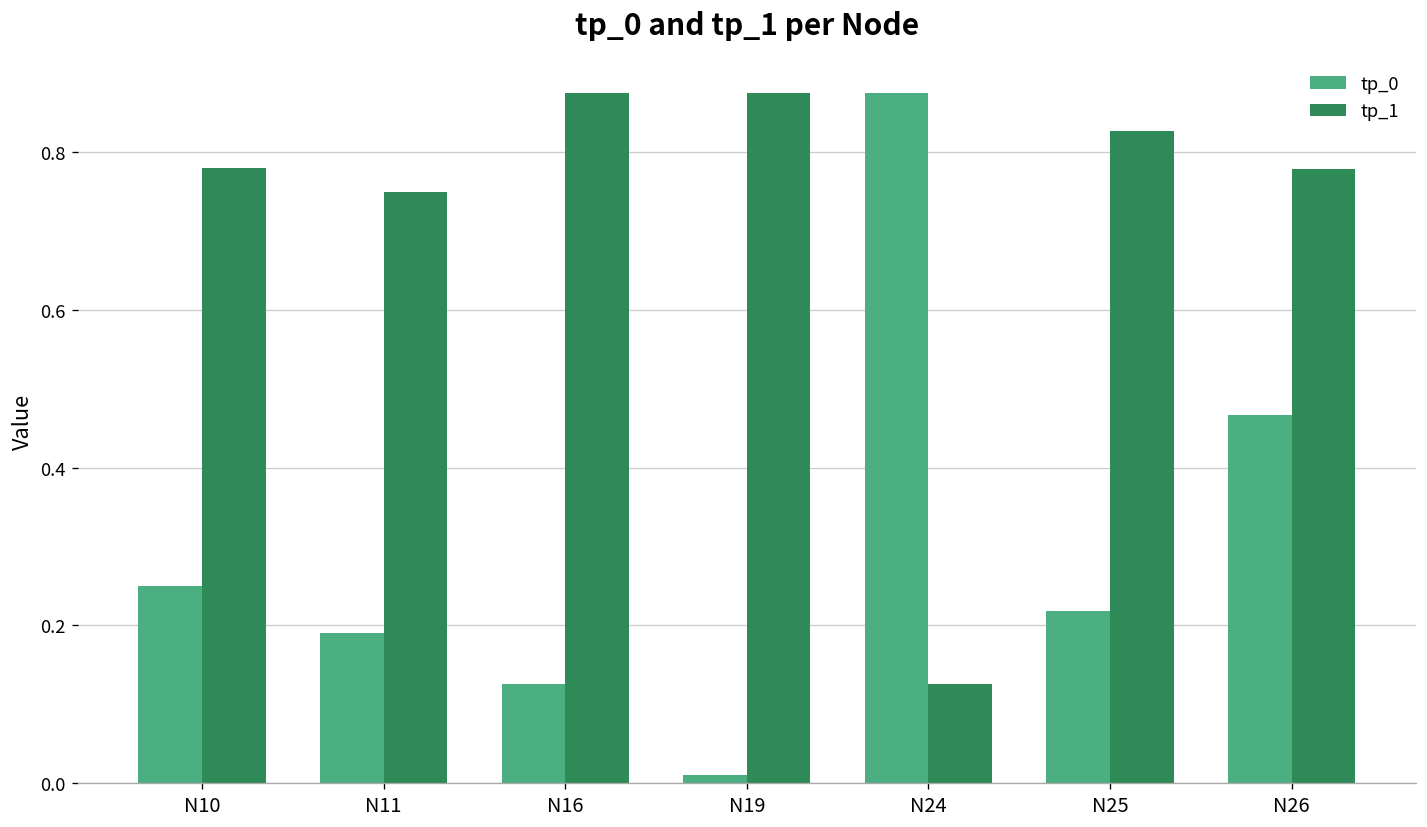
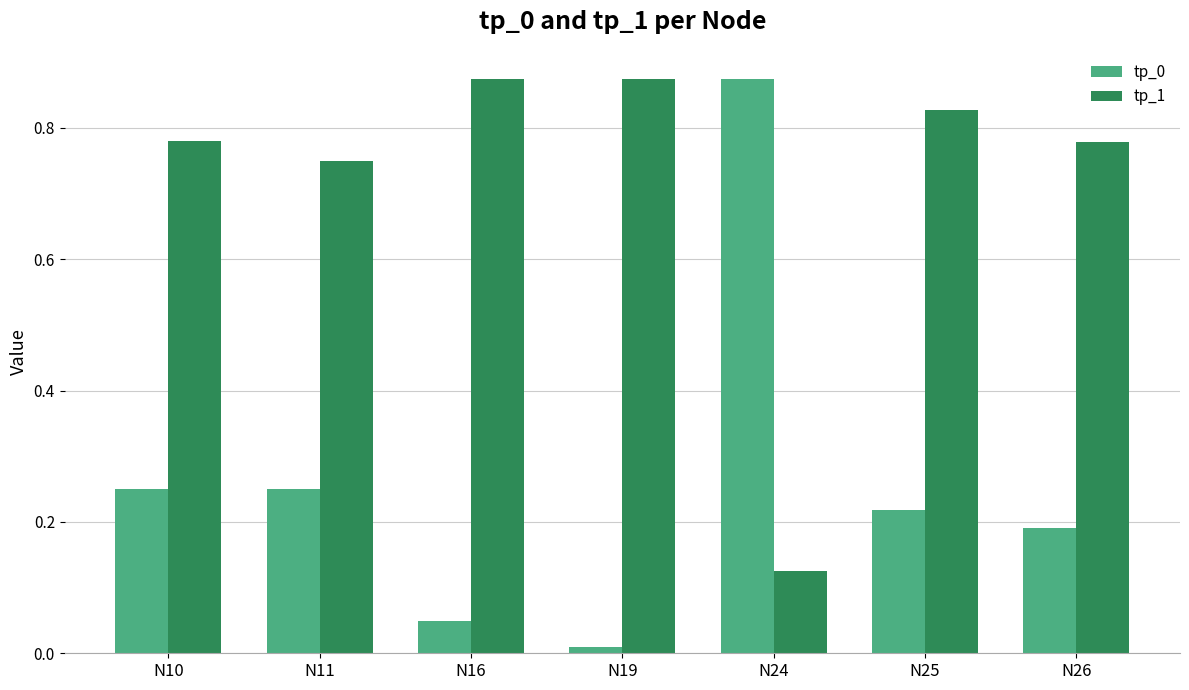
tp_0, N11: 0.19 -> 0.25
tp_0, N16: 0.13 -> 0.05
tp_0, N26: 0.47 -> 0.19
